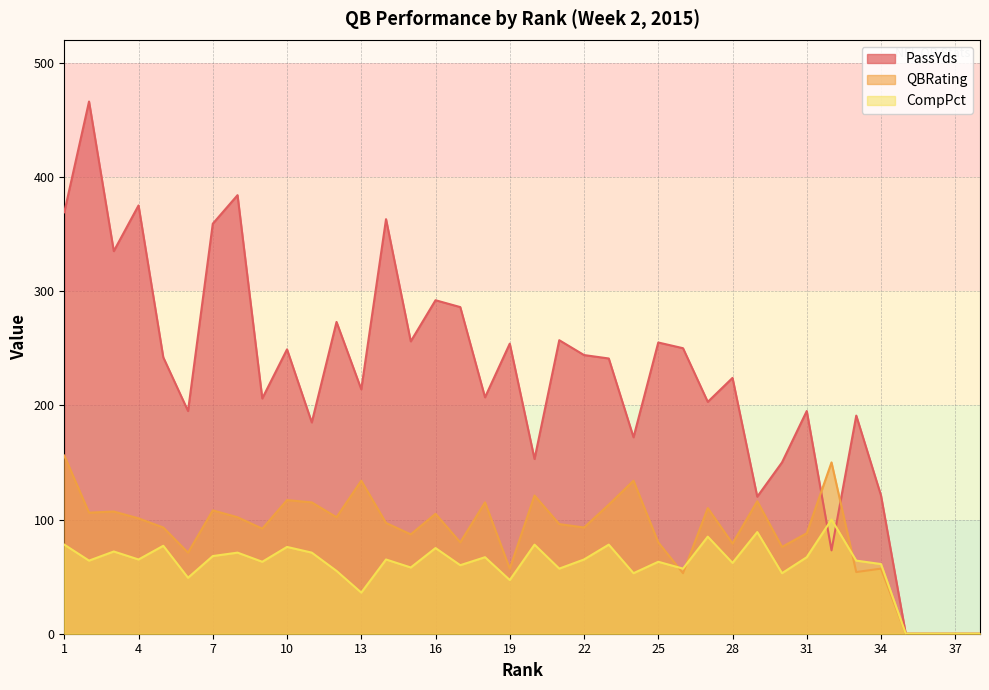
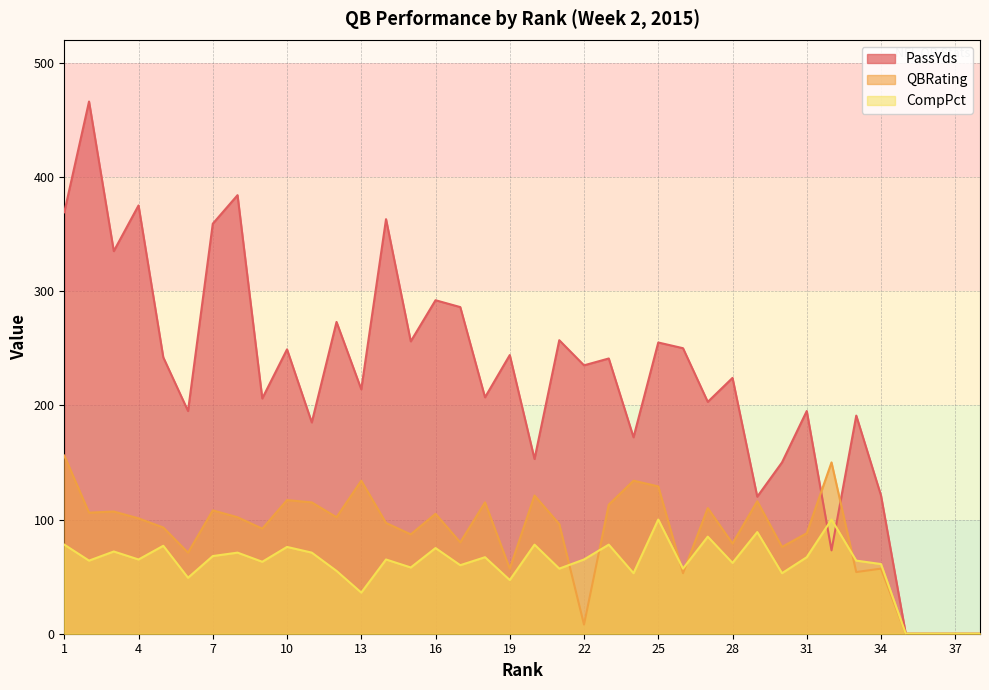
PassYds, 19: 254 -> 244
PassYds, 22: 244 -> 235
QBRating, 22: 93 -> 8
QBRating, 25: 80 -> 129
CompPct, 25: 63 -> 100
